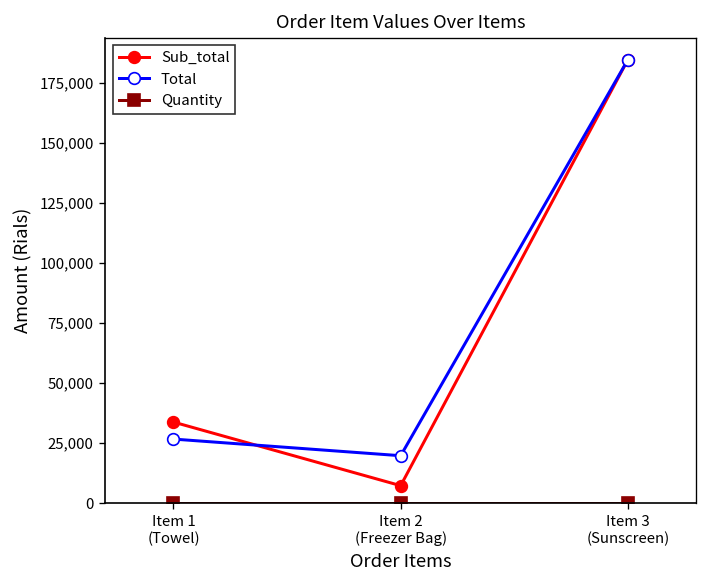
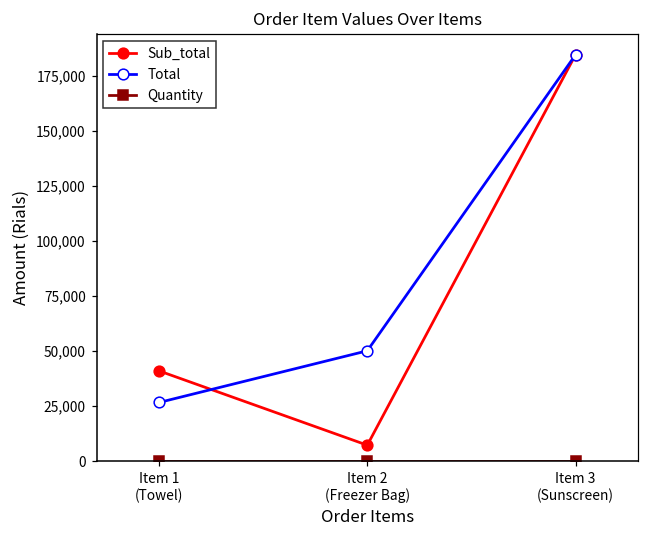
Sub_total, Item 1 (Towel): 34,000 -> 41,000
Total, Item 2 (Freezer Bag): 20,000 -> 50,000
